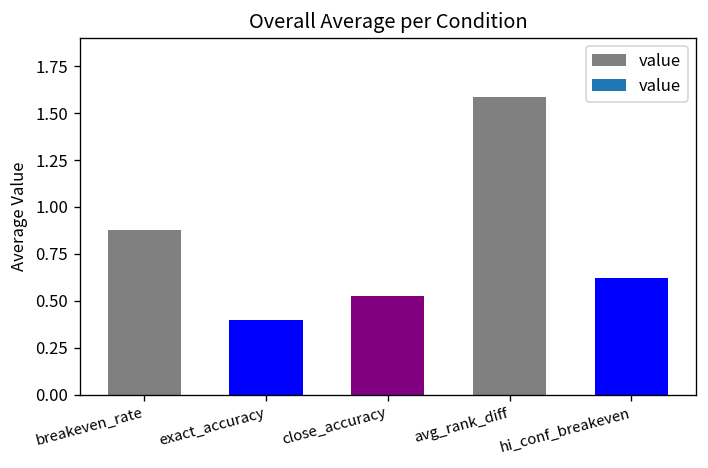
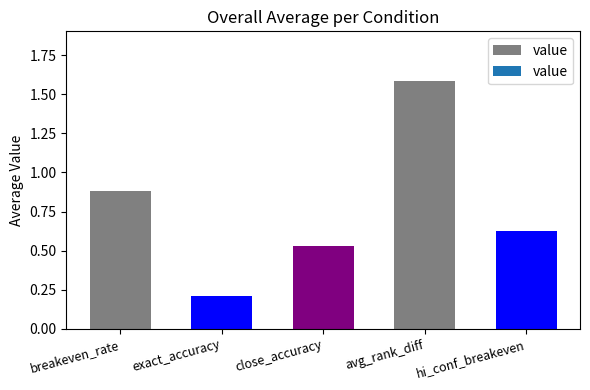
exact_accuracy: 0.40 -> 0.21
